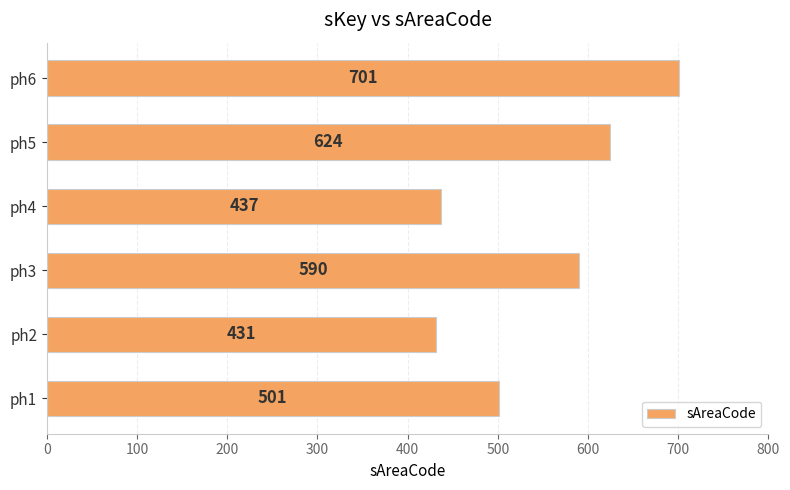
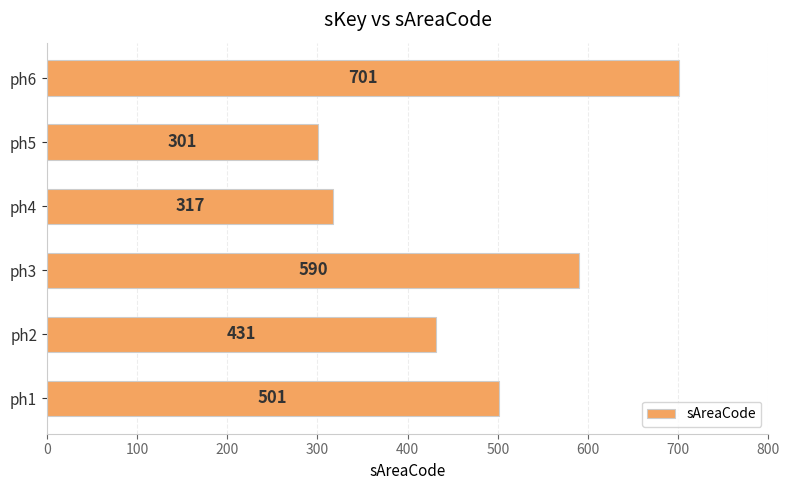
ph5: 624 -> 301
ph4: 437 -> 317
